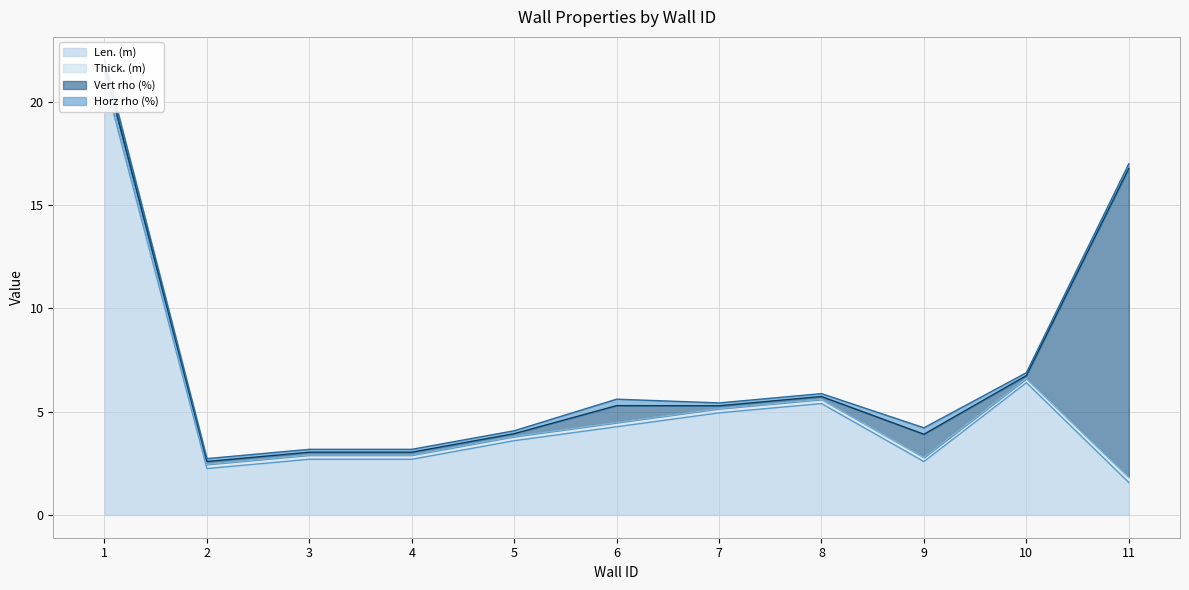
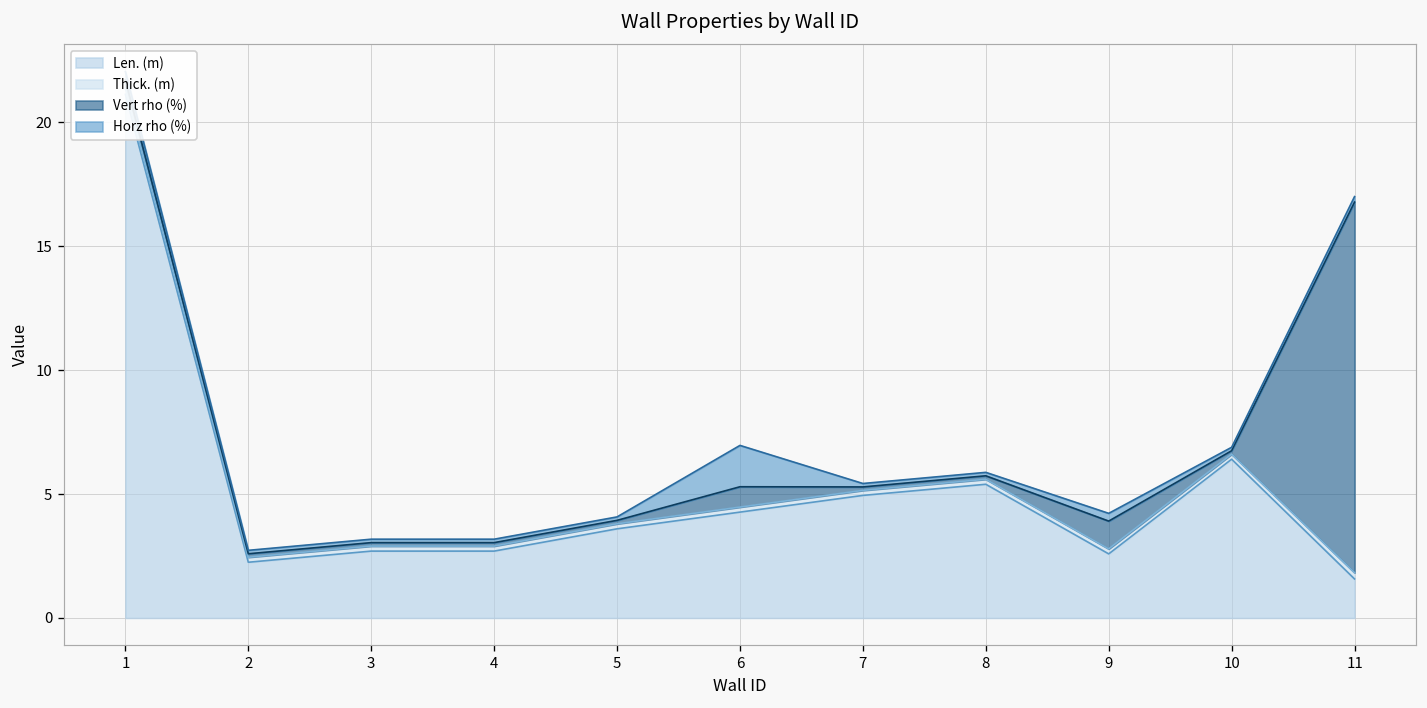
Horz rho (%), 6: 0.3 -> 1.7
